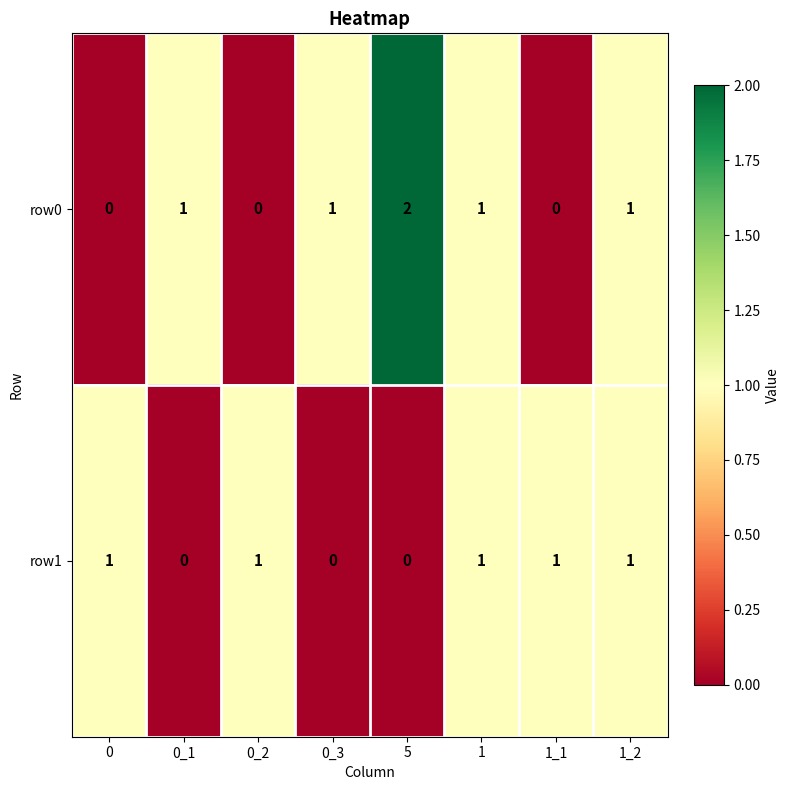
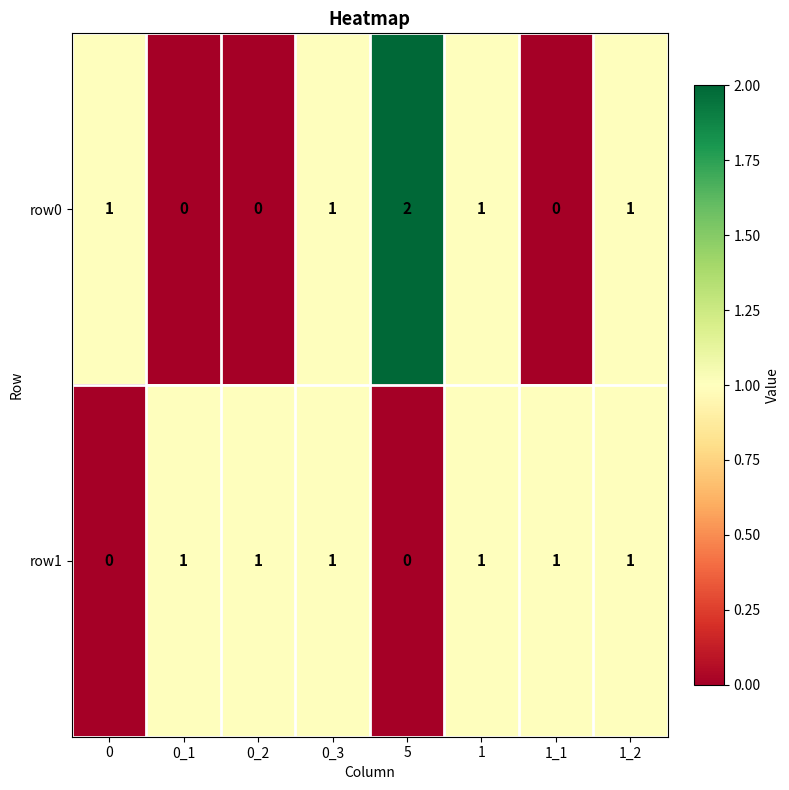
row0, 0: 0 -> 1
row0, 0_1: 1 -> 0
row1, 0: 1 -> 0
row1, 0_1: 0 -> 1
row1, 0_3: 0 -> 1
